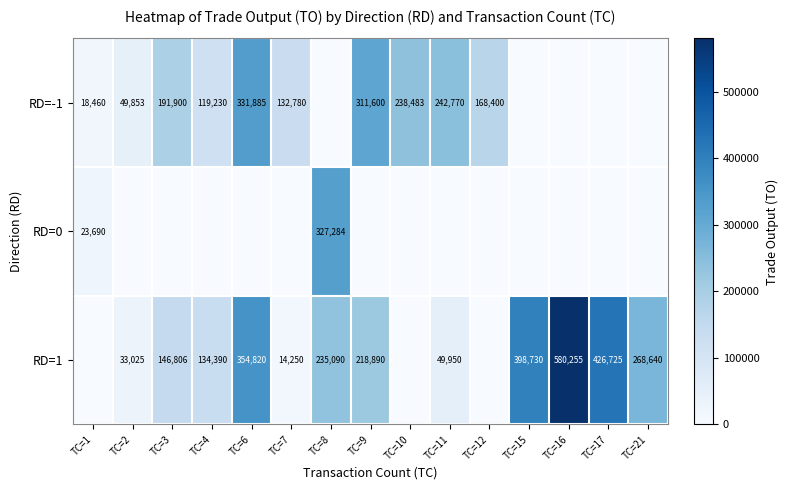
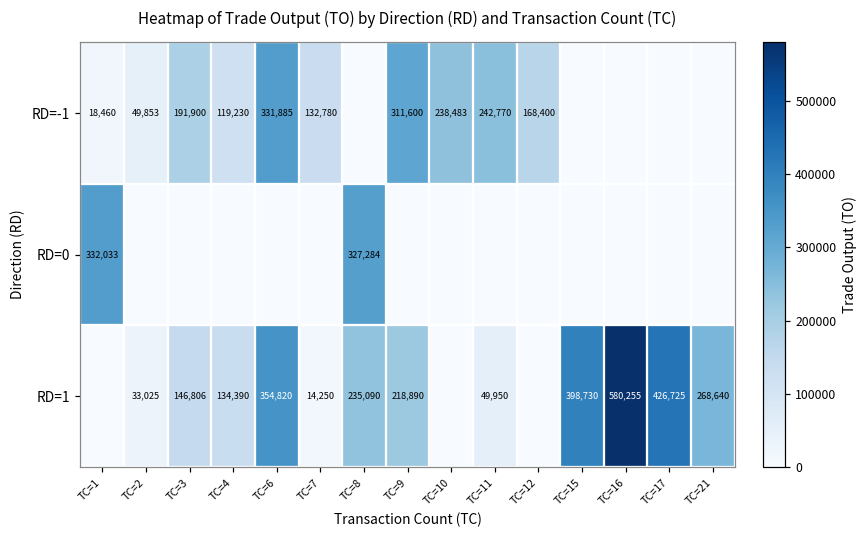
RD=0, TC=1: 23,690 -> 332,033
